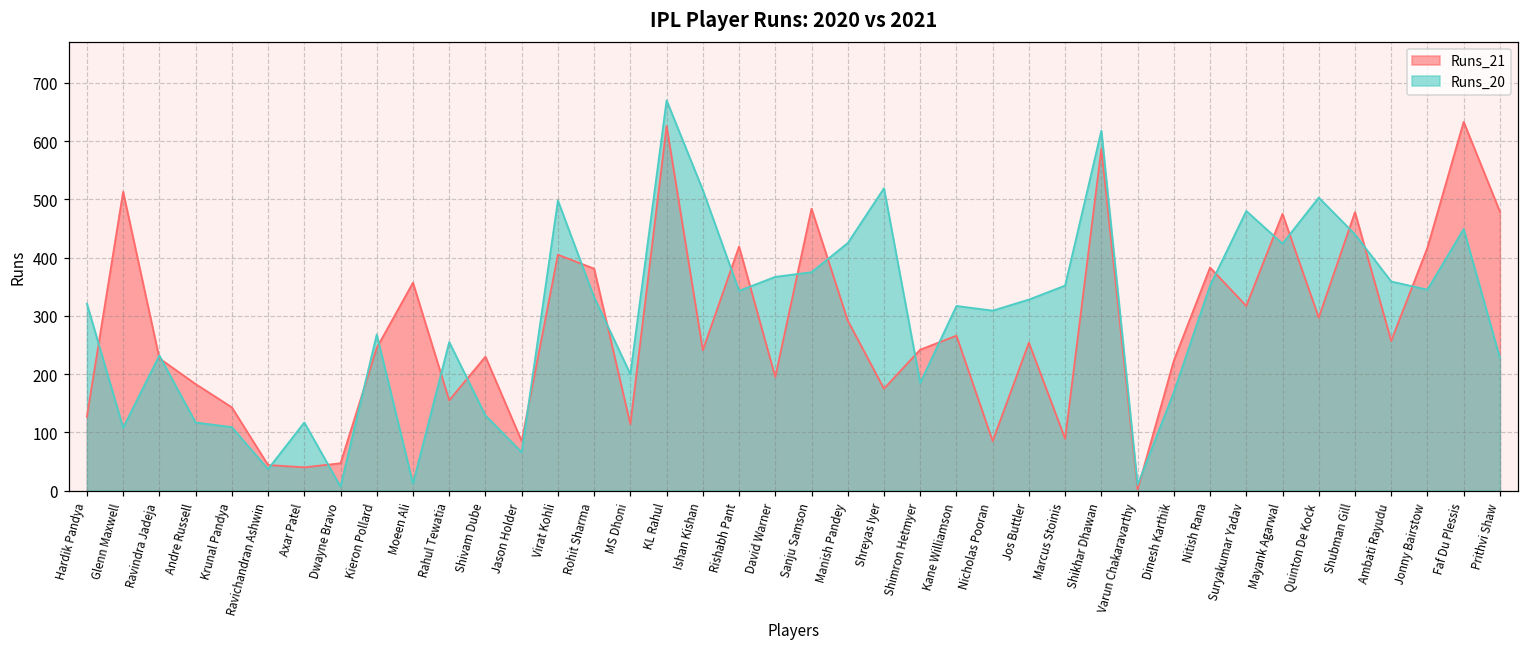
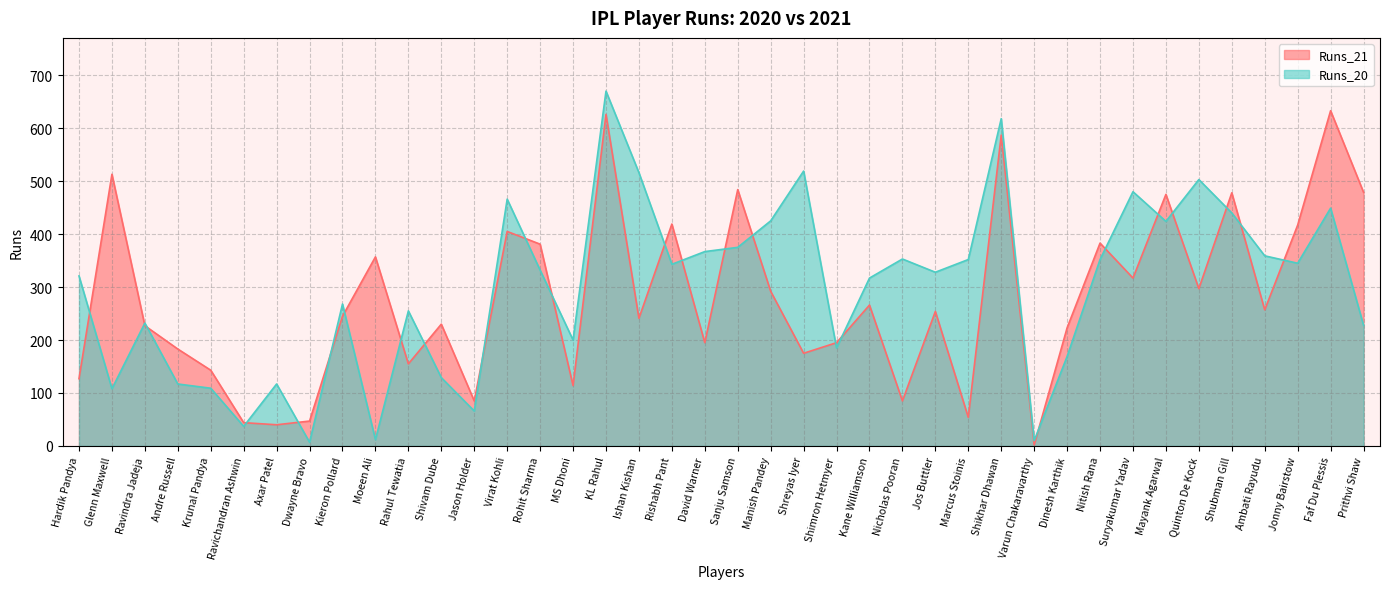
Runs_20, Virat Kohli: 500 -> 470
Runs_21, Shimron Hetmyer: 240 -> 200
Runs_20, Nicholas Pooran: 310 -> 350
Runs_21, Marcus Stoinis: 90 -> 50
